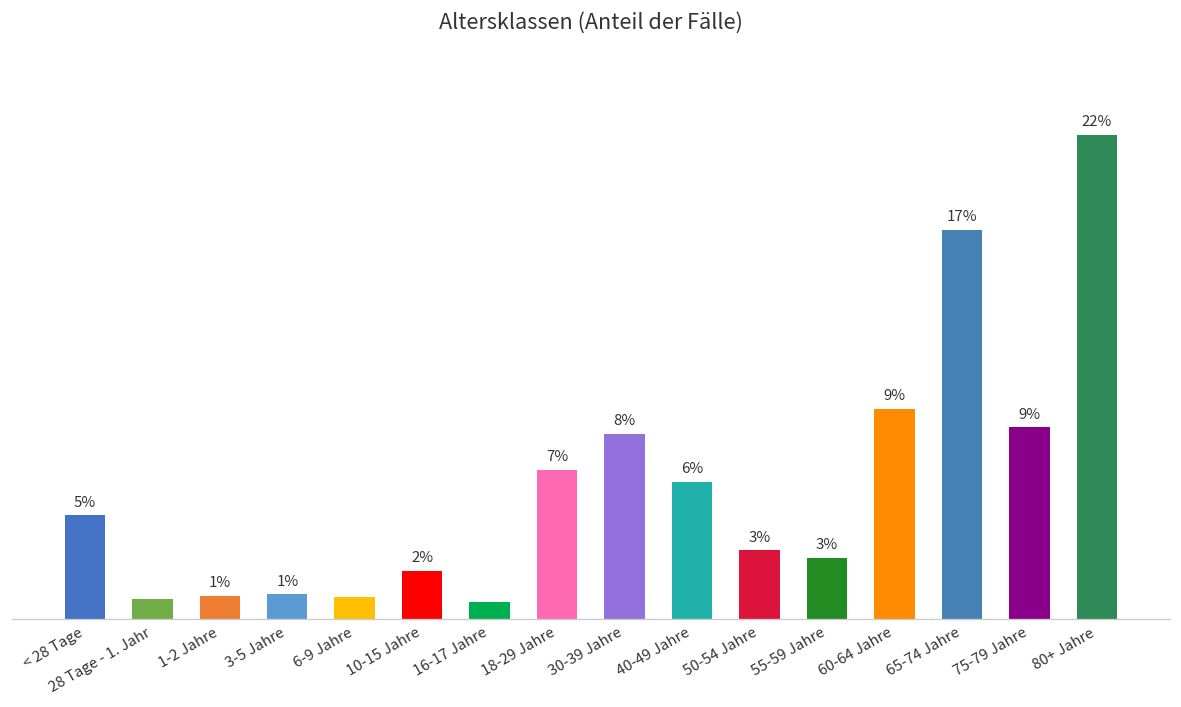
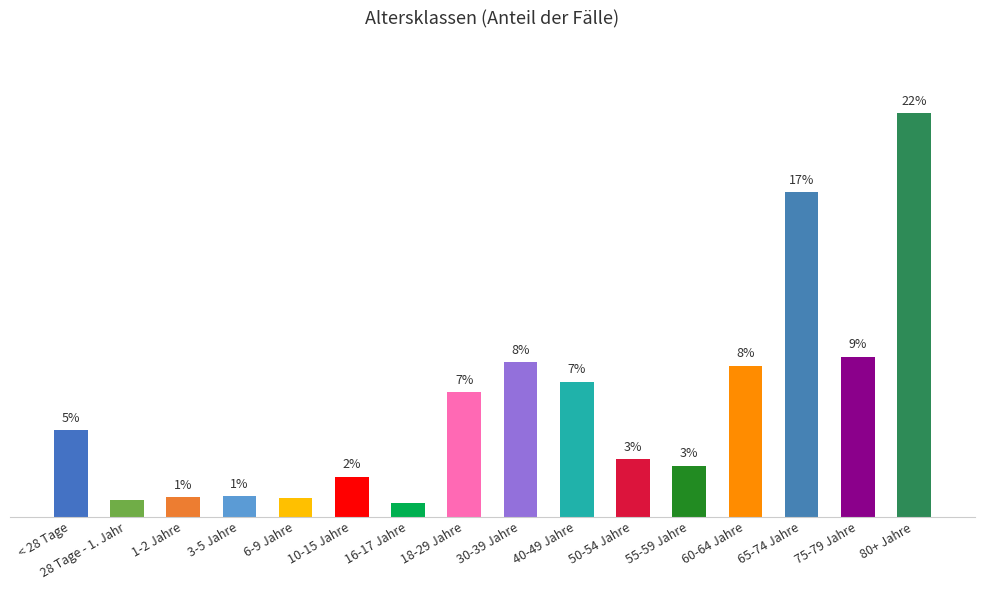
40-49 Jahre: 6% -> 7%
60-64 Jahre: 9% -> 8%
